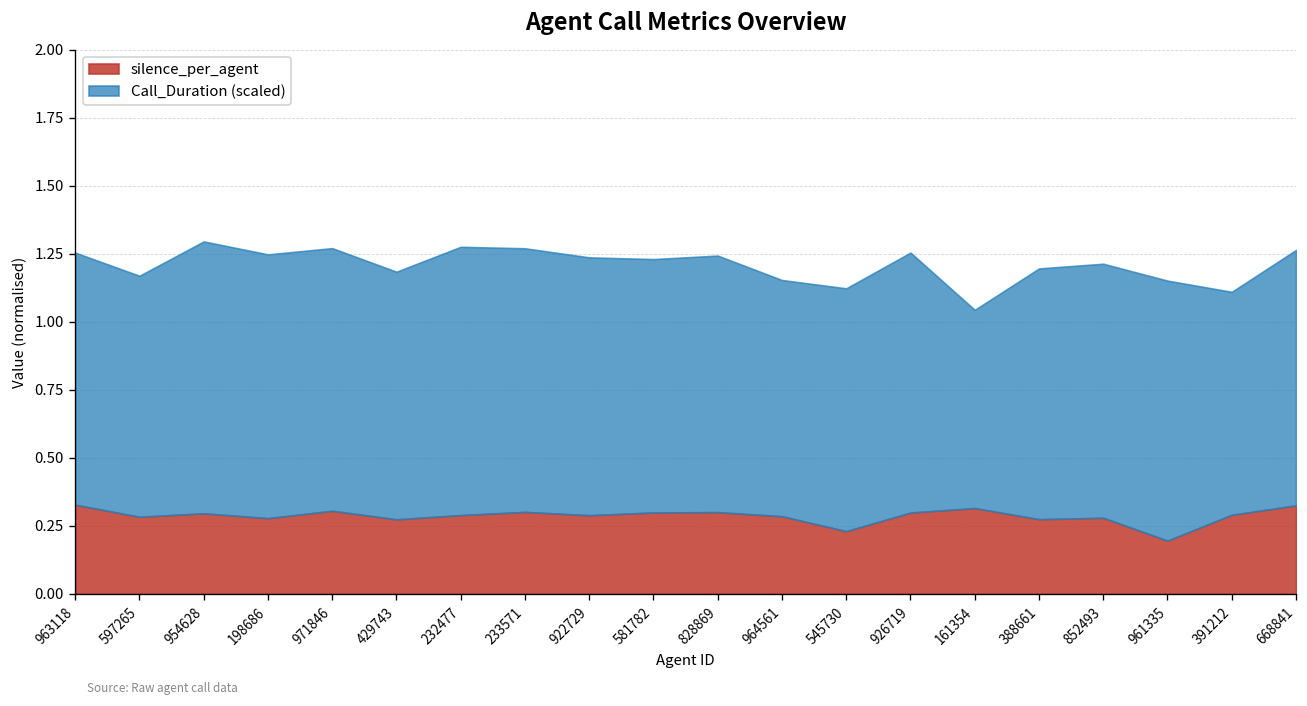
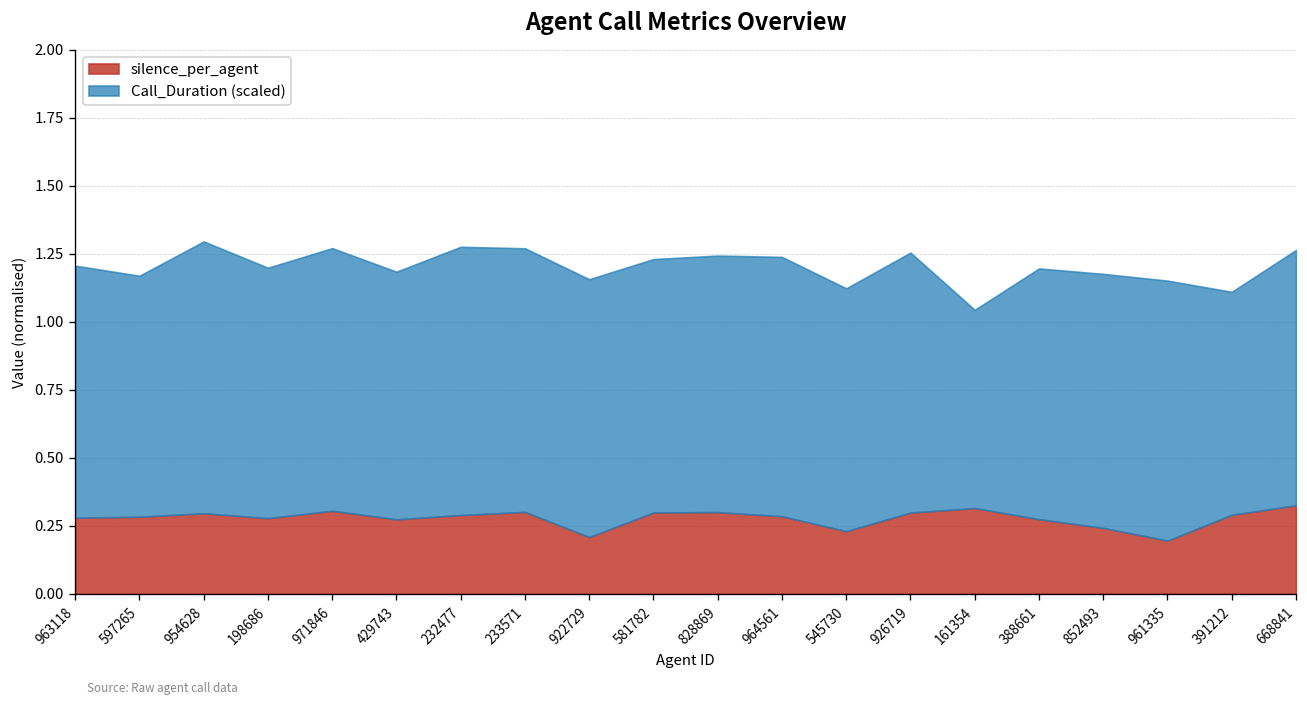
silence_per_agent, 963118: 0.33 -> 0.28
Call_Duration (scaled), 198686: 0.97 -> 0.92
silence_per_agent, 922729: 0.29 -> 0.21
Call_Duration (scaled), 964561: 0.87 -> 0.95
silence_per_agent, 852493: 0.28 -> 0.24
